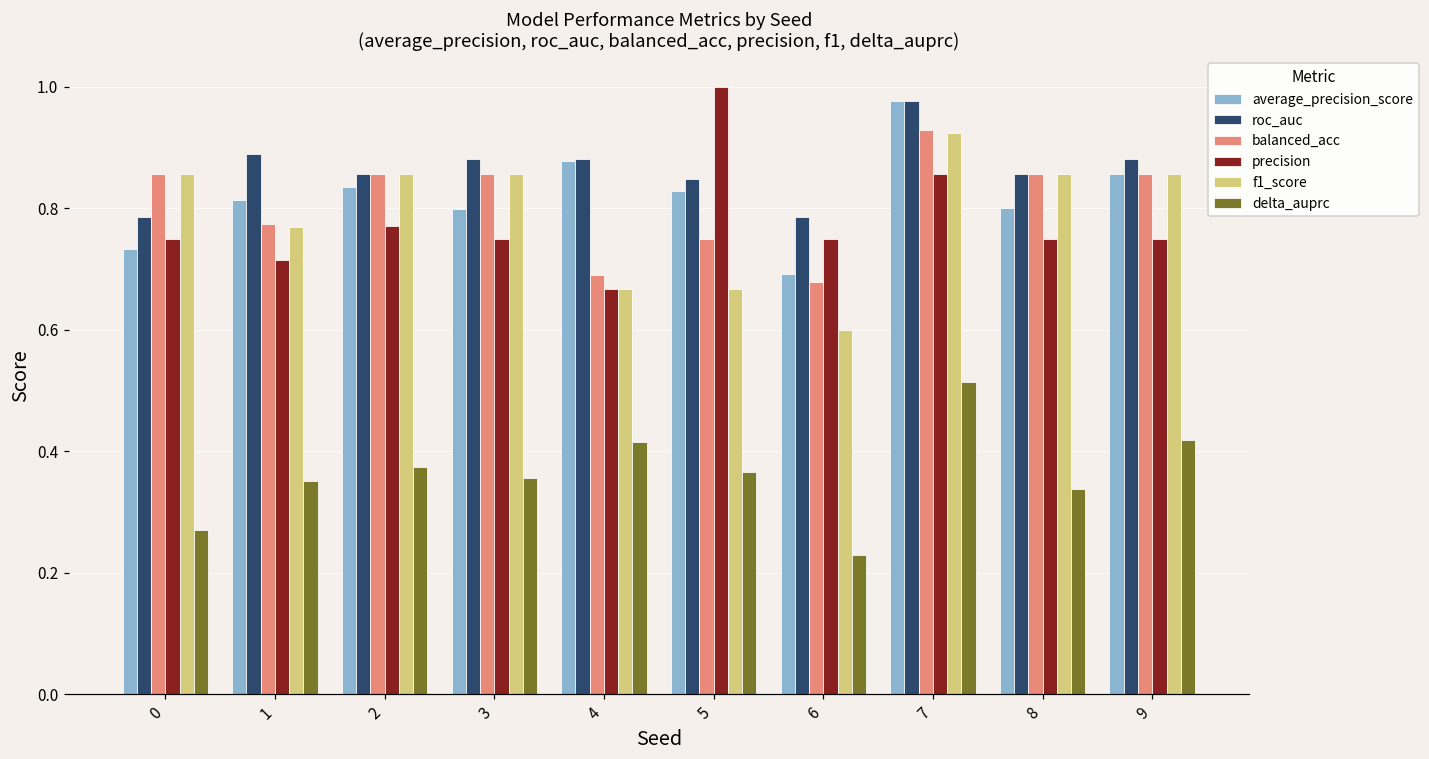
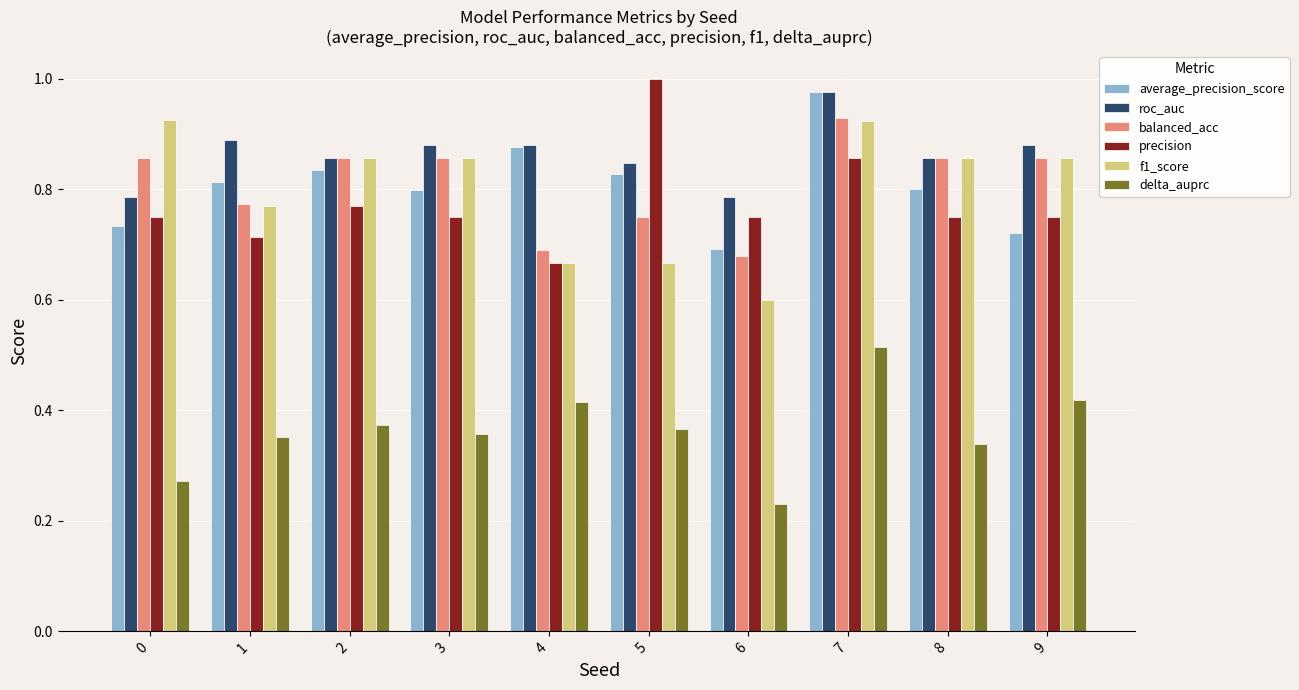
f1_score, 0: 0.86 -> 0.93
average_precision_score, 9: 0.86 -> 0.72
